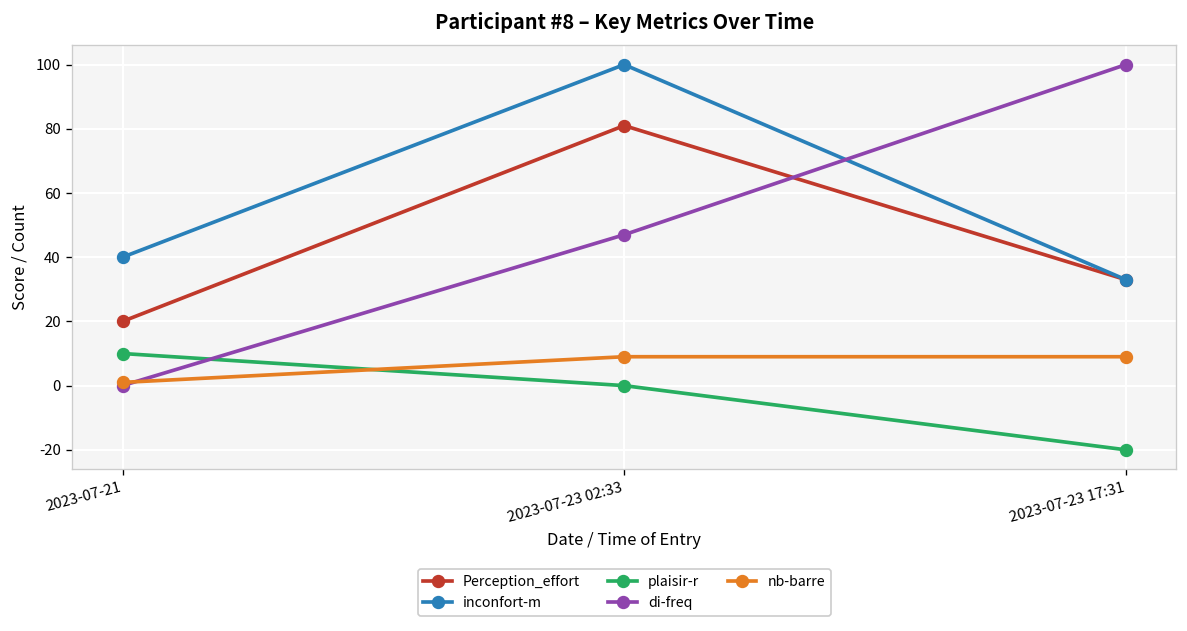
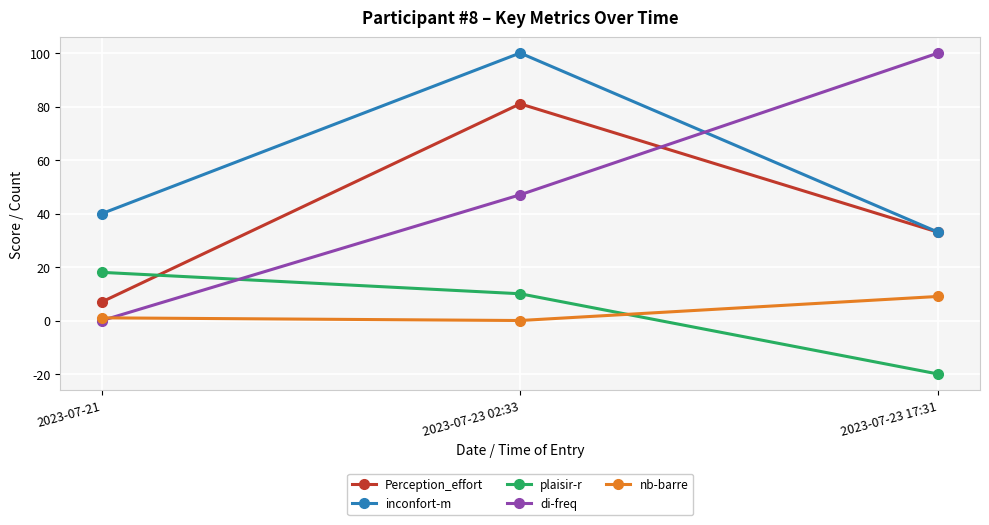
Perception_effort, 2023-07-21: 20 -> 7
plaisir-r, 2023-07-21: 10 -> 18
plaisir-r, 2023-07-23 02:33: 0 -> 10
nb-barre, 2023-07-23 02:33: 9 -> 0
